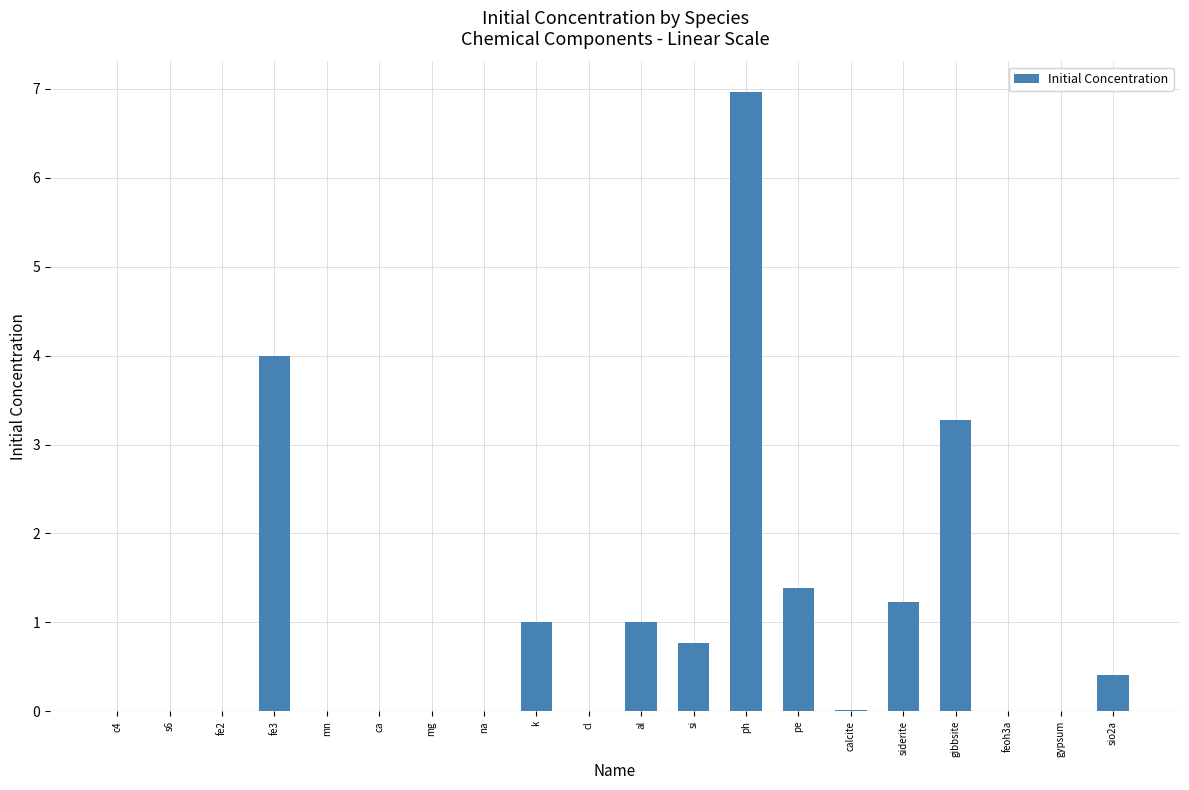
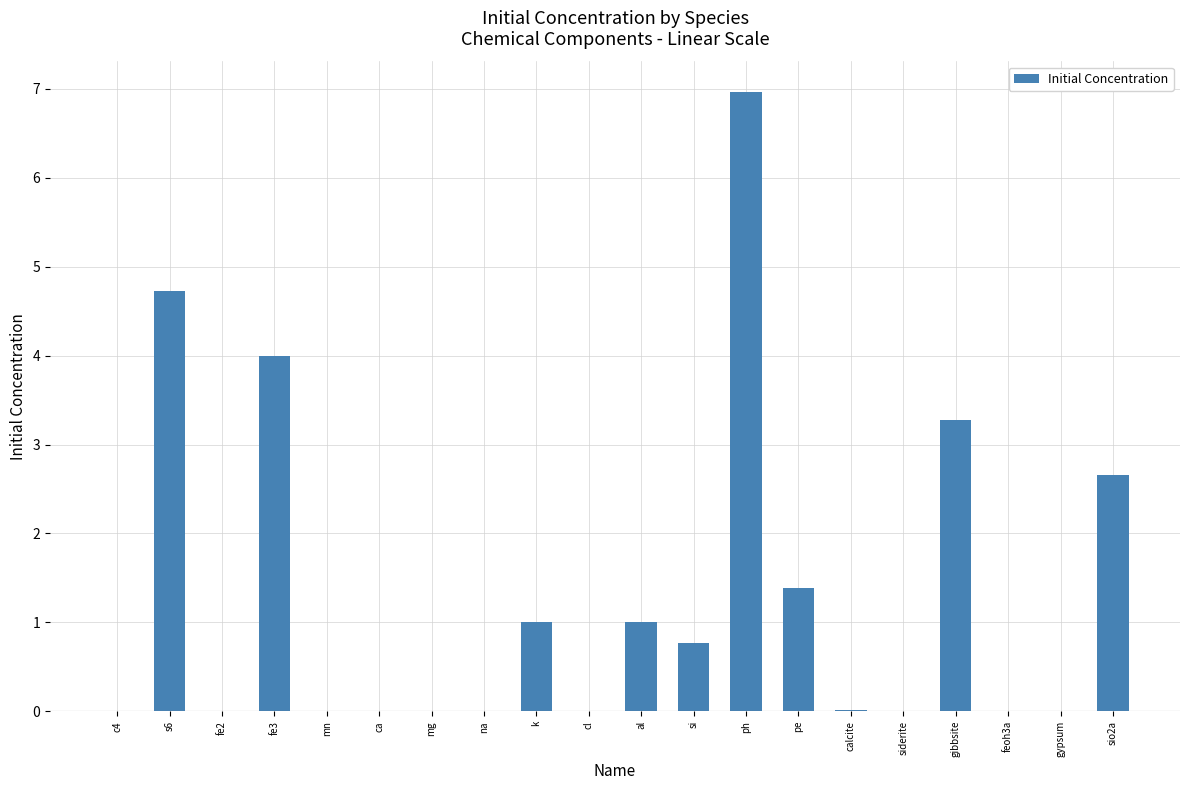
s6: 0.0 -> 4.7
siderite: 1.2 -> 0.0
sio2a: 0.4 -> 2.7
